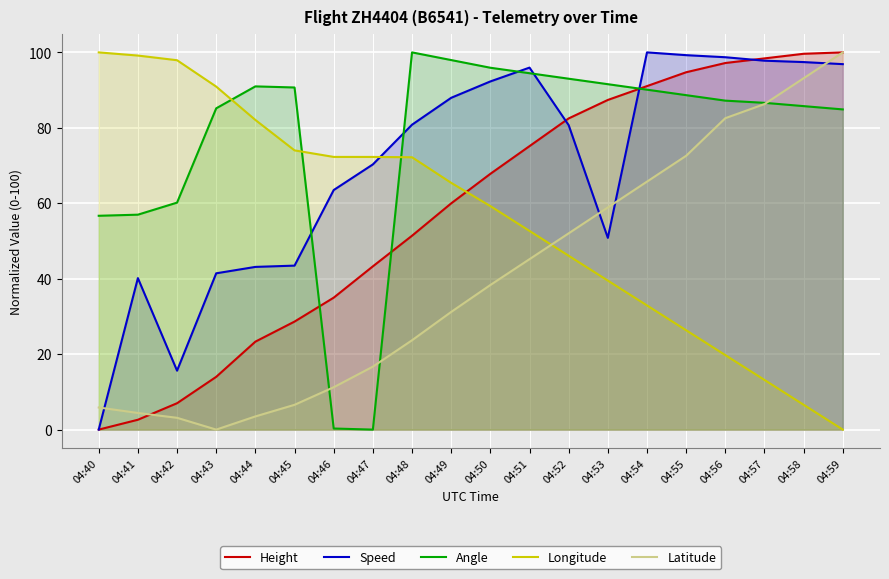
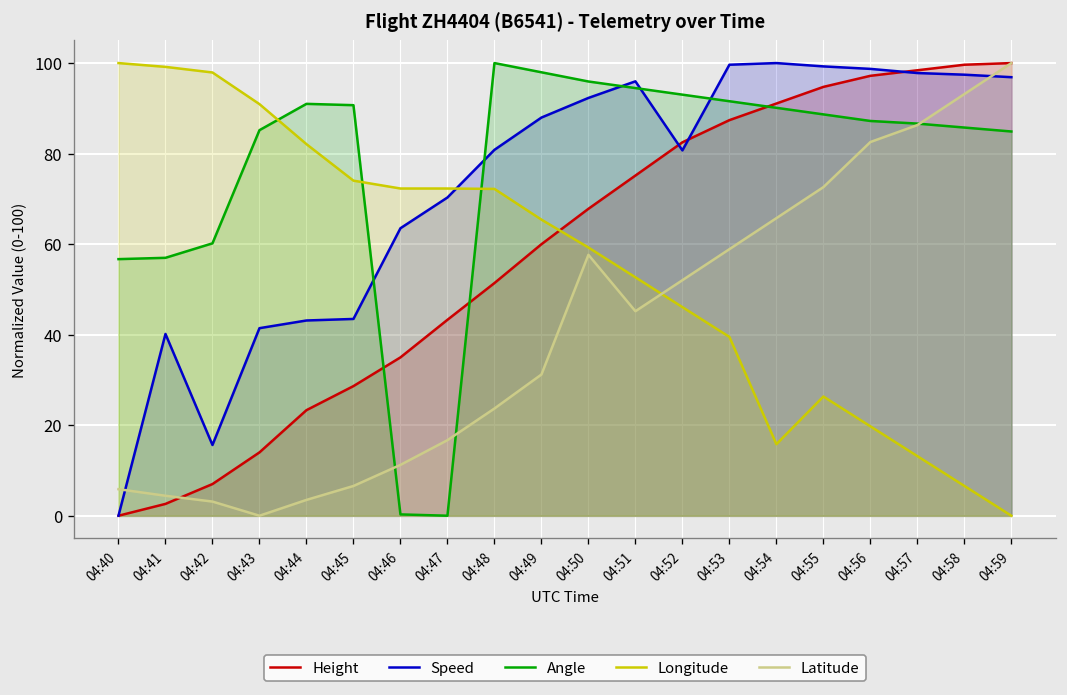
Latitude, 04:50: 38 -> 58
Speed, 04:53: 51 -> 100
Longitude, 04:54: 33 -> 16
